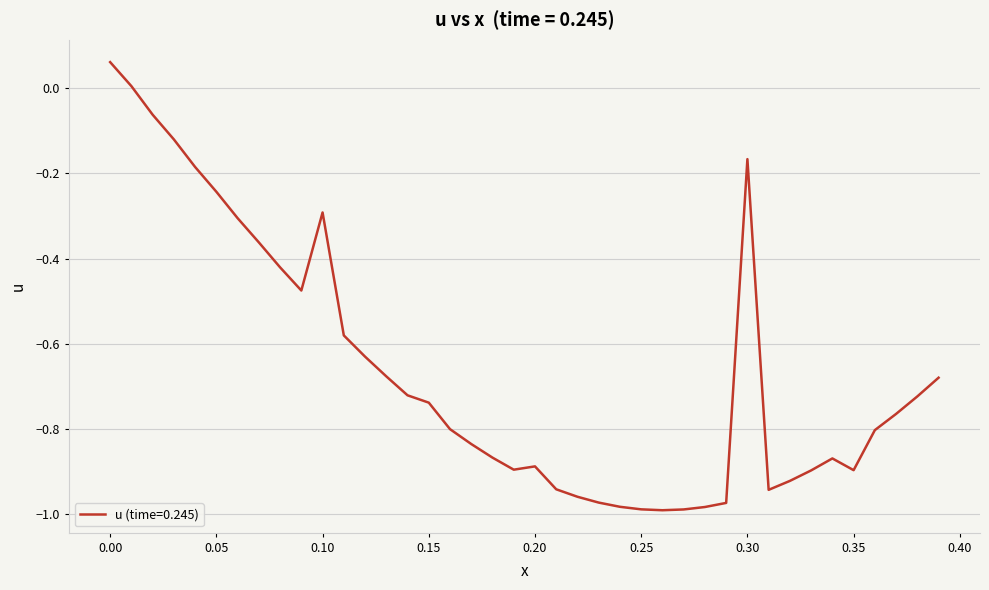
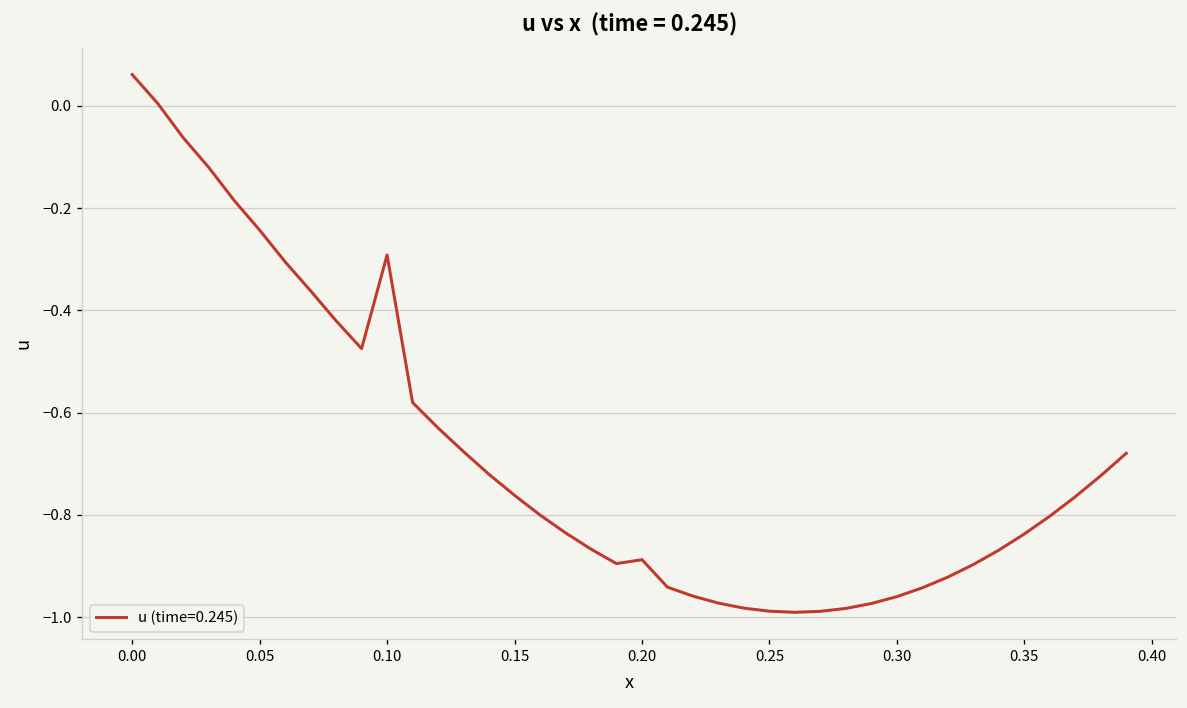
0.15: -0.74 -> -0.76
0.30: -0.17 -> -0.96
0.35: -0.90 -> -0.84
